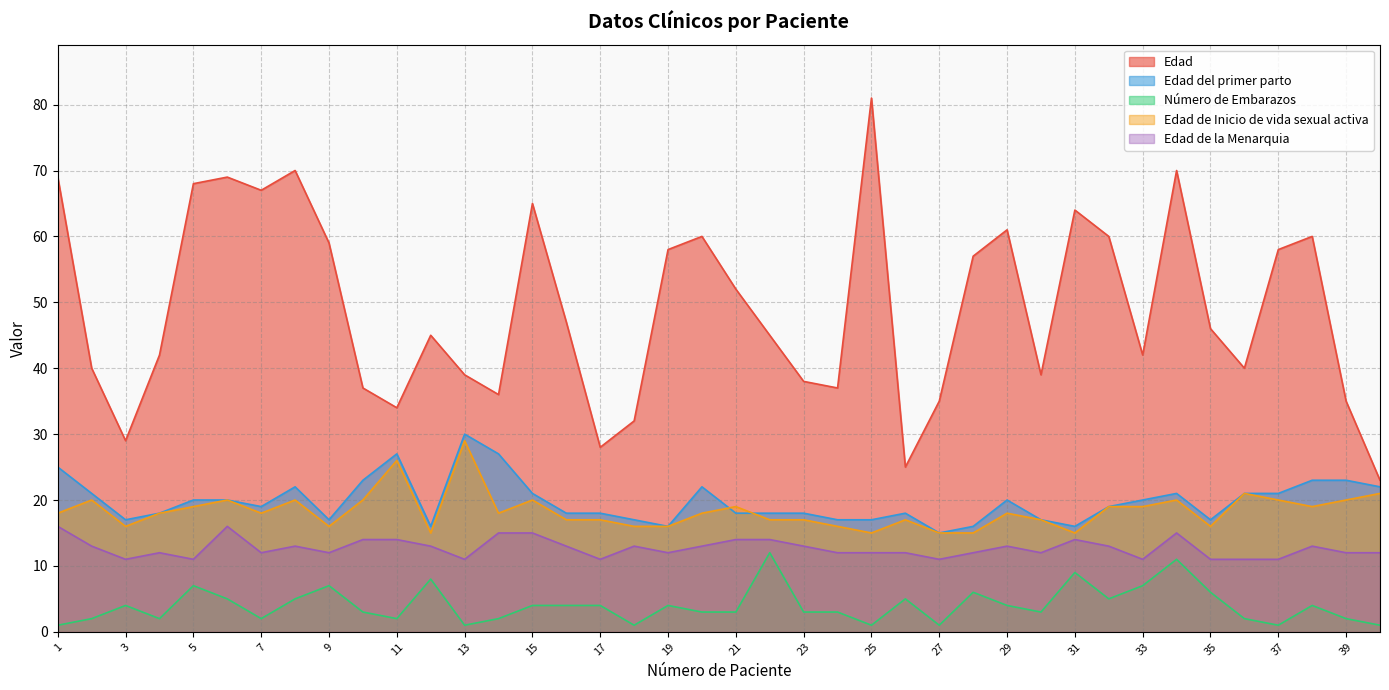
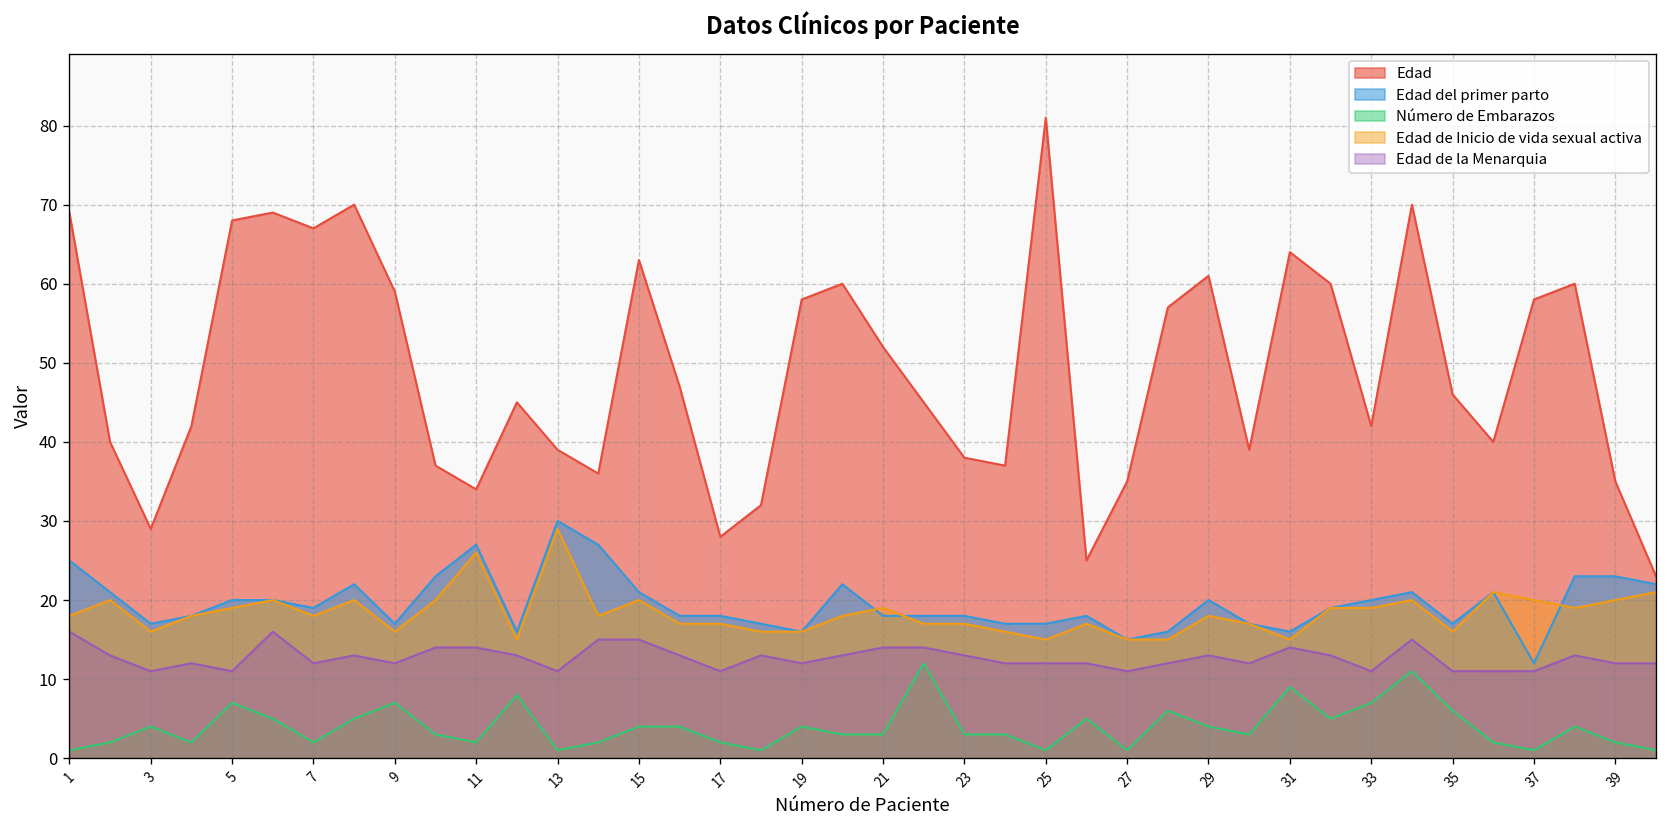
Edad, 15: 65 -> 63
Número de Embarazos, 17: 4 -> 2
Edad del primer parto, 37: 21 -> 12
